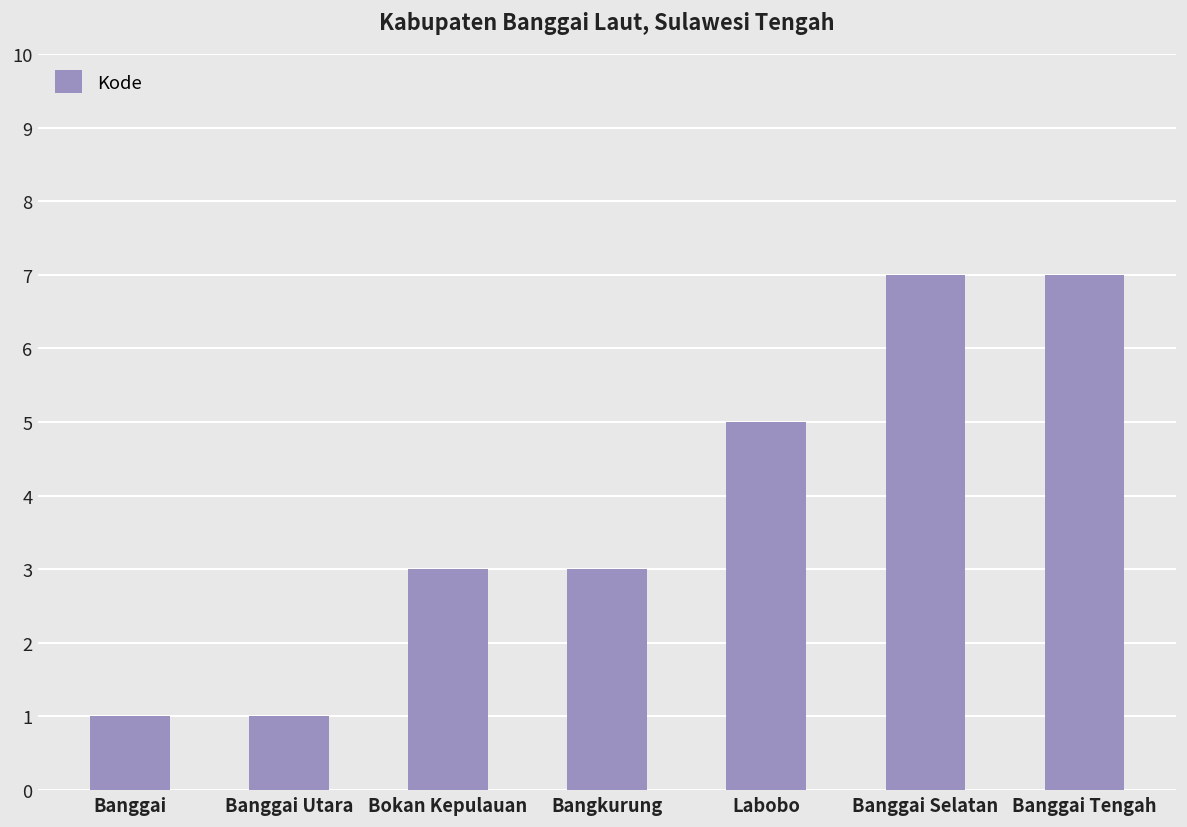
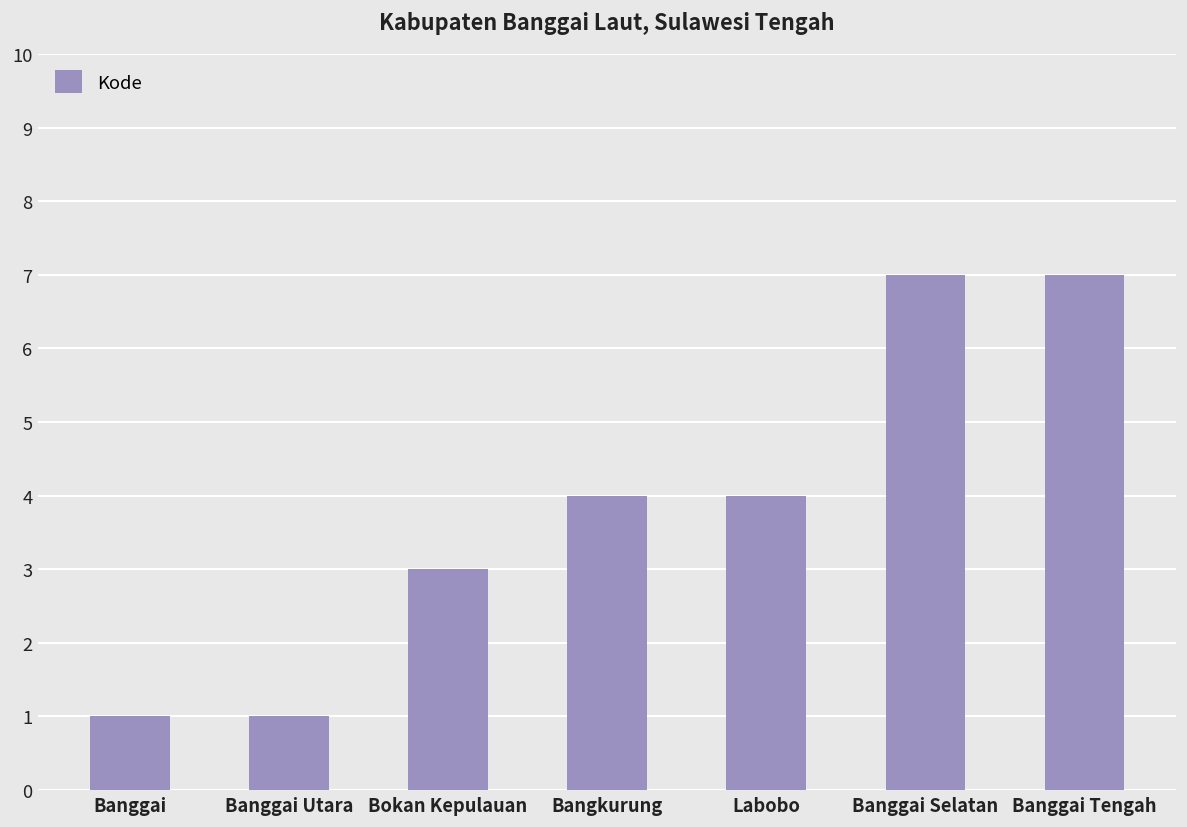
Bangkurung: 3 -> 4
Labobo: 5 -> 4
